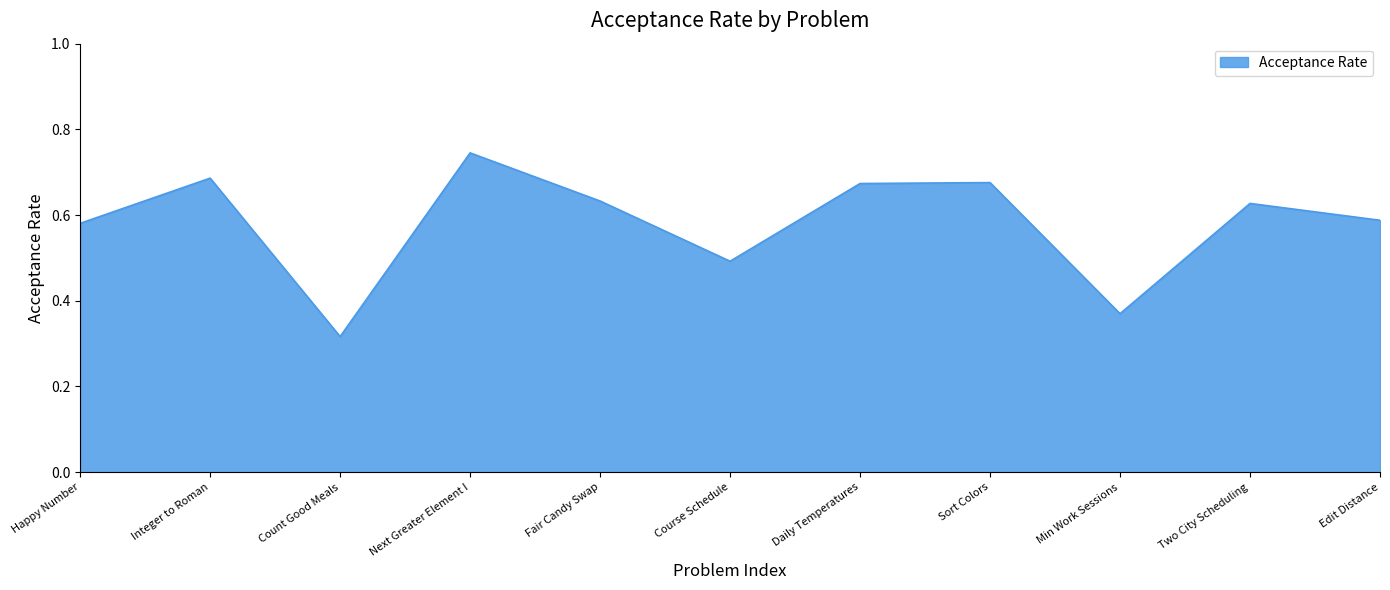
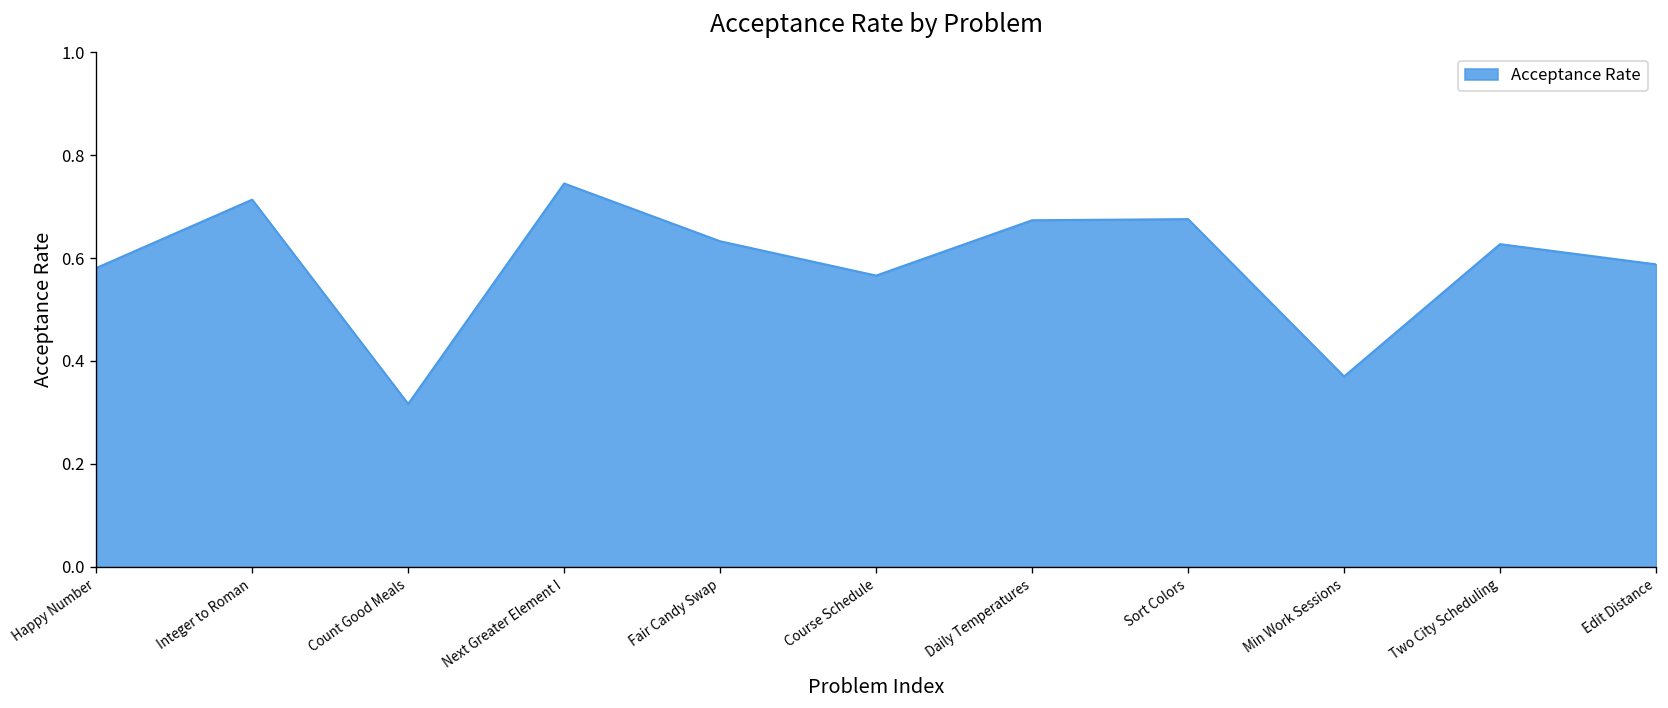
Integer to Roman: 0.69 -> 0.71
Course Schedule: 0.49 -> 0.57
